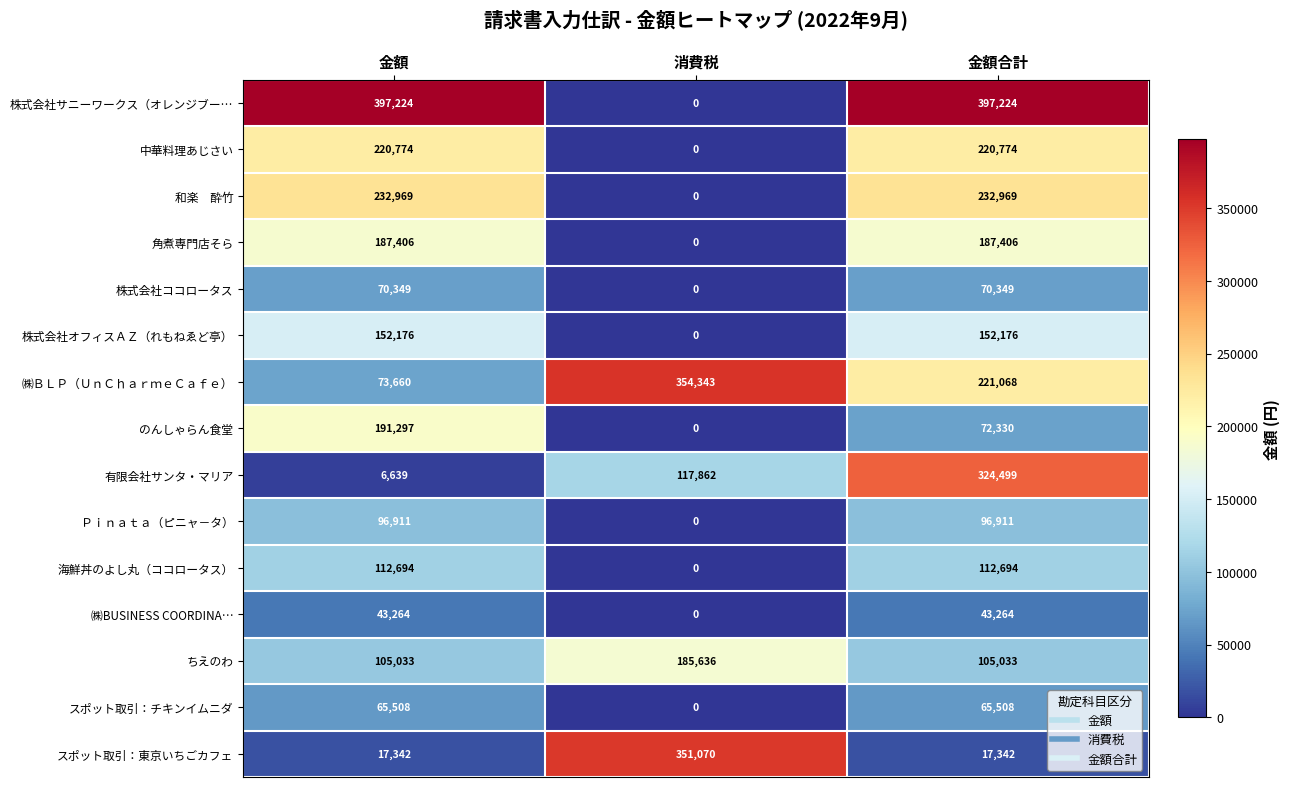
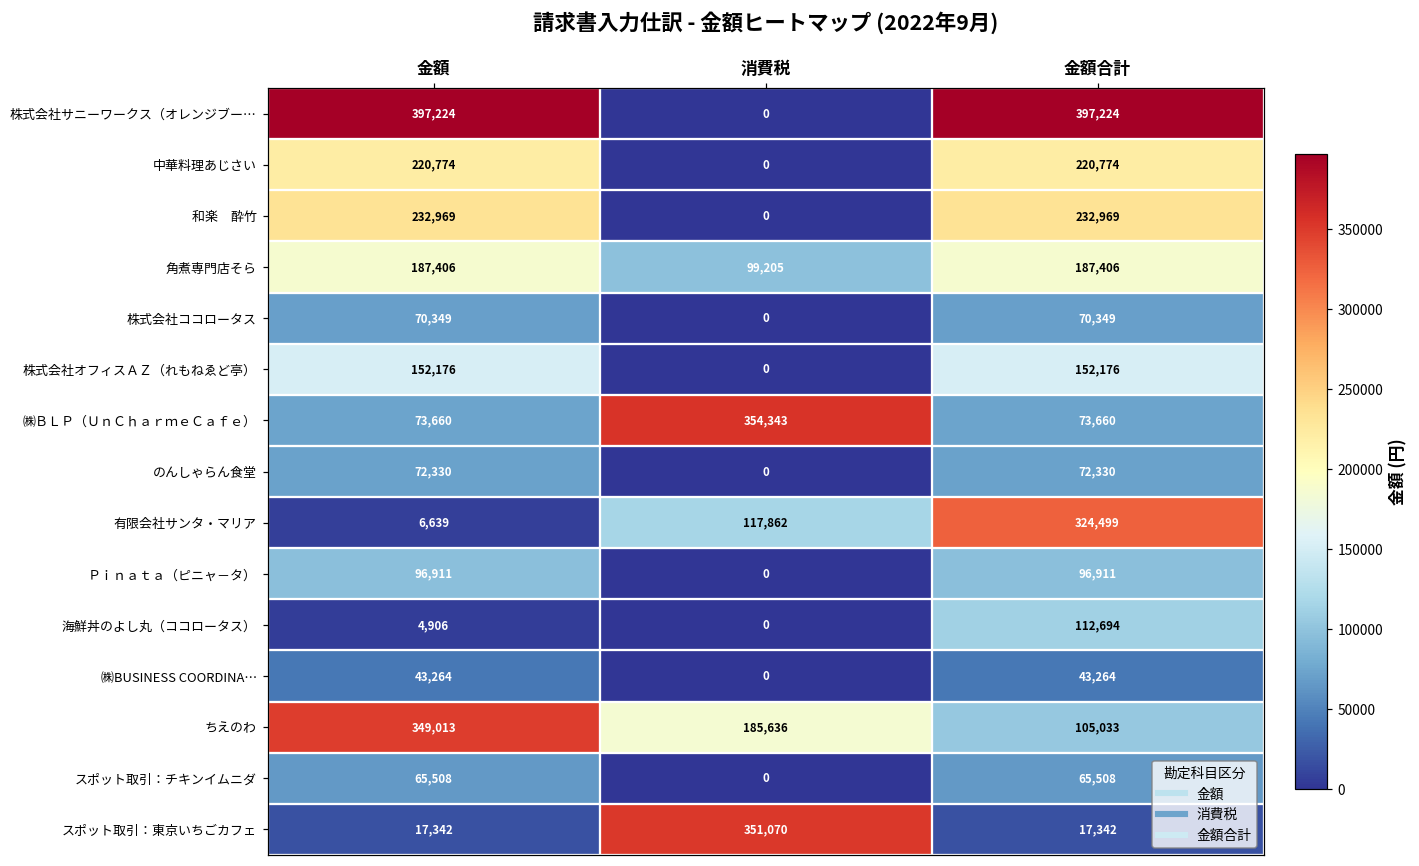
角煮専門店そら, 消費税: 0 -> 99,205
㈱ＢＬＰ（ＵｎＣｈａｒｍｅＣａｆｅ）, 金額合計: 221,068 -> 73,660
のんしゃらん食堂, 金額: 191,297 -> 72,330
海鮮丼のよし丸（ココロータス）, 金額: 112,694 -> 4,906
ちえのわ, 金額: 105,033 -> 349,013
